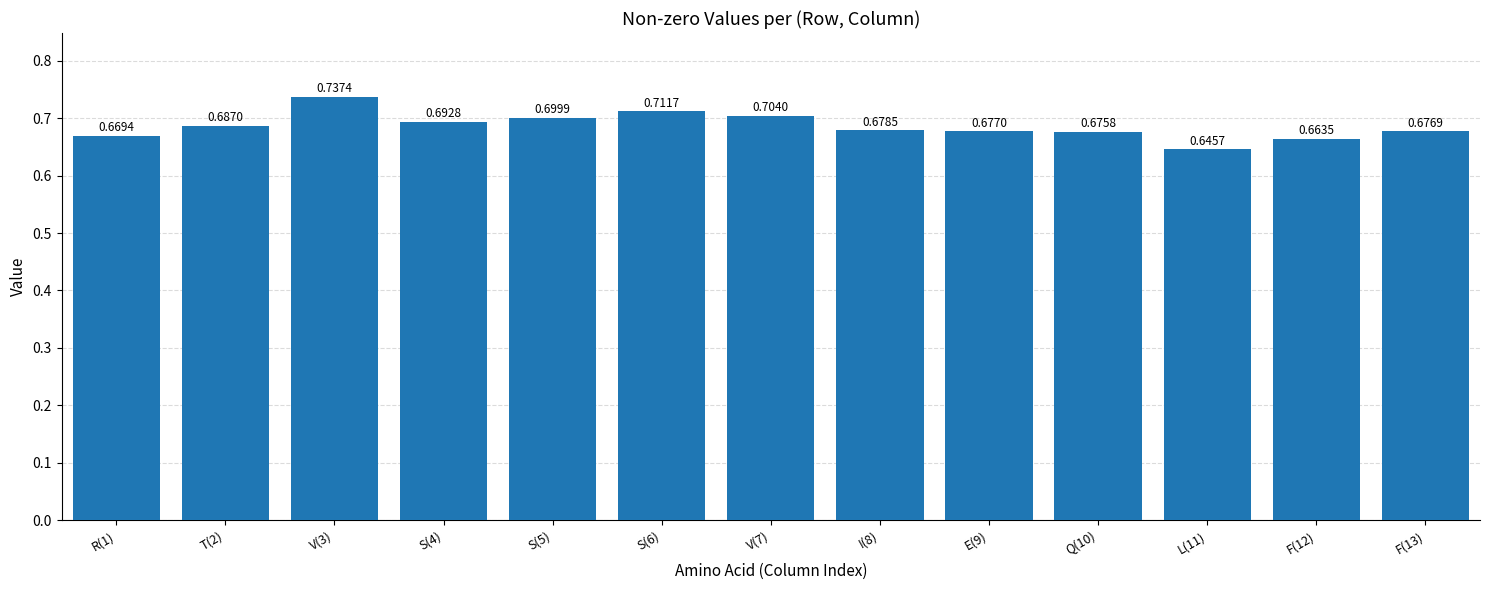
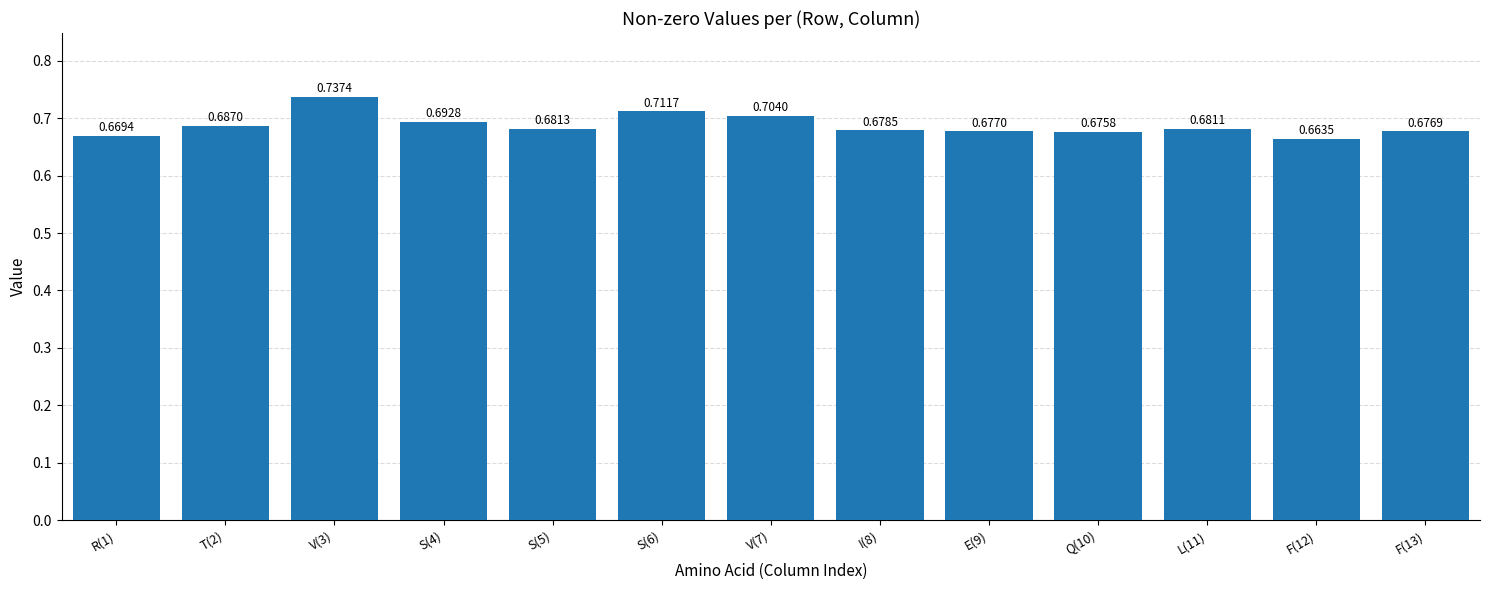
S(5): 0.6999 -> 0.6813
L(11): 0.6457 -> 0.6811
